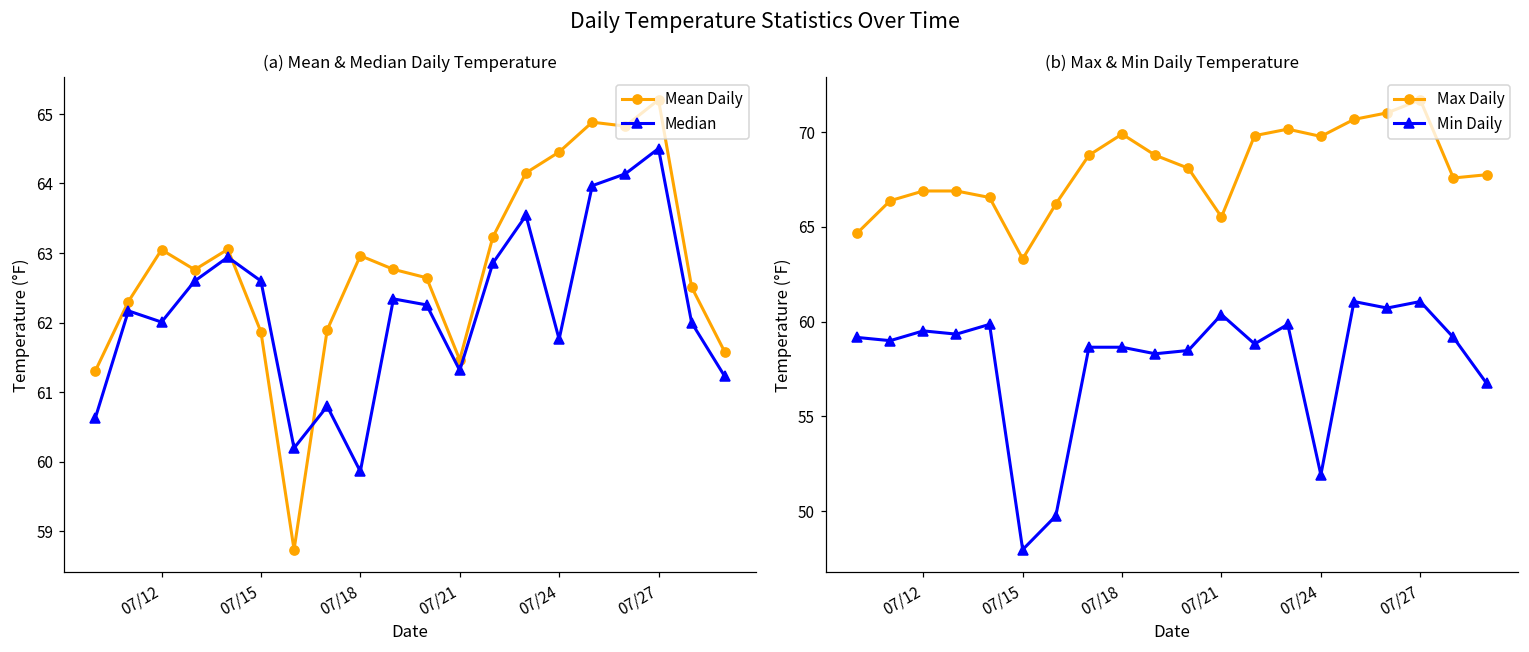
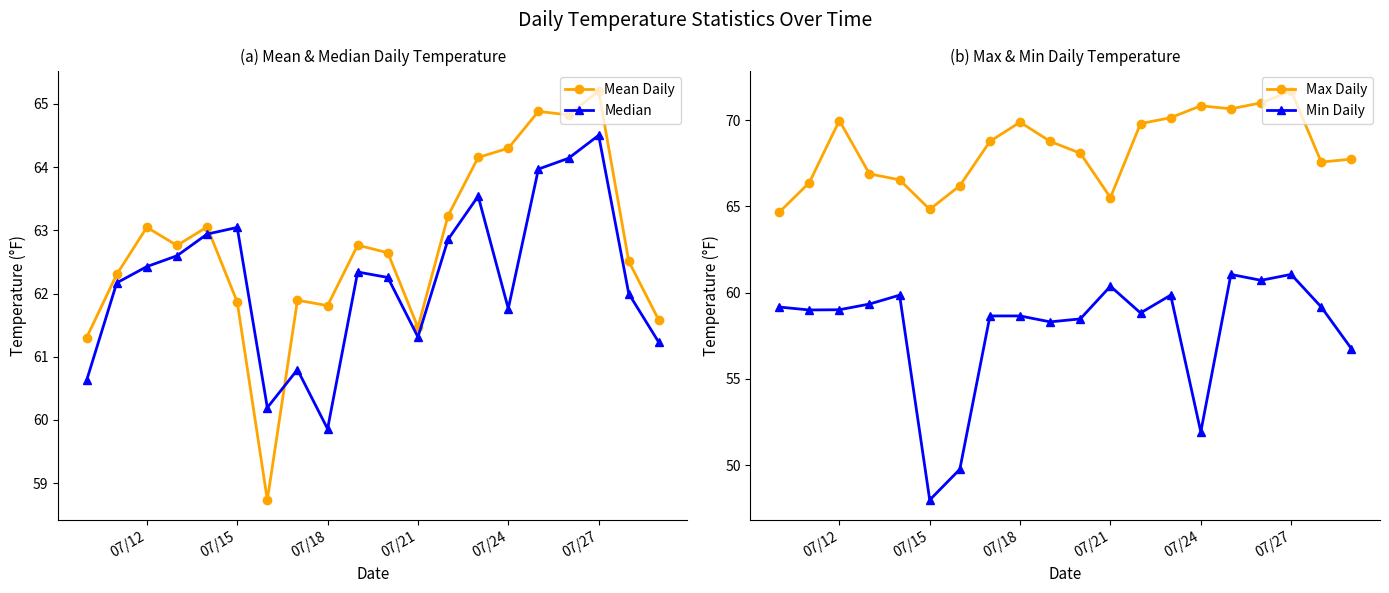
(a) Mean & Median Daily Temperature, Median, 07/12: 62.0 -> 62.4
(a) Mean & Median Daily Temperature, Median, 07/15: 62.6 -> 63.0
(a) Mean & Median Daily Temperature, Mean Daily, 07/18: 63.0 -> 61.8
(a) Mean & Median Daily Temperature, Mean Daily, 07/24: 64.5 -> 64.3
(b) Max & Min Daily Temperature, Max Daily, 07/12: 66.9 -> 70.0
(b) Max & Min Daily Temperature, Min Daily, 07/12: 59.5 -> 59.0
(b) Max & Min Daily Temperature, Max Daily, 07/15: 63.3 -> 64.8
(b) Max & Min Daily Temperature, Max Daily, 07/24: 69.8 -> 70.8
